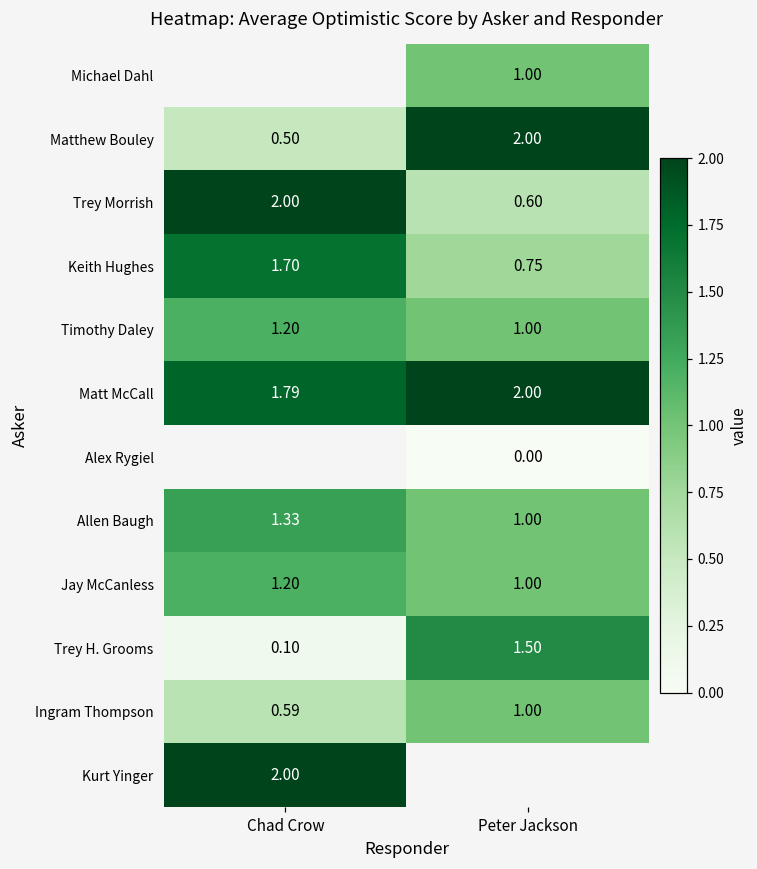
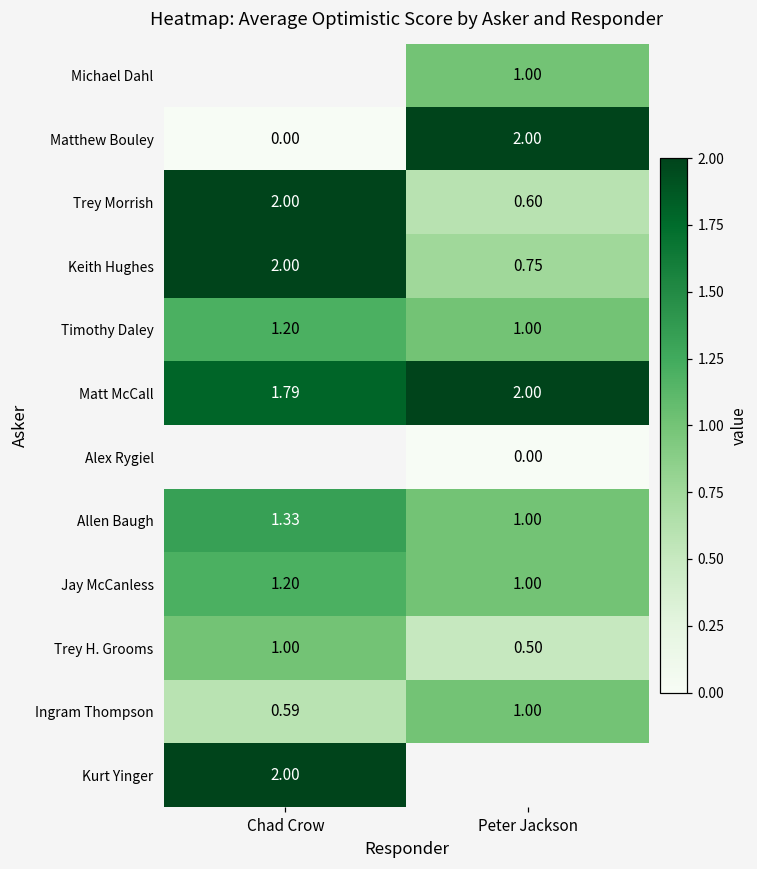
Matthew Bouley, Chad Crow: 0.50 -> 0.00
Keith Hughes, Chad Crow: 1.70 -> 2.00
Trey H. Grooms, Chad Crow: 0.10 -> 1.00
Trey H. Grooms, Peter Jackson: 1.50 -> 0.50
